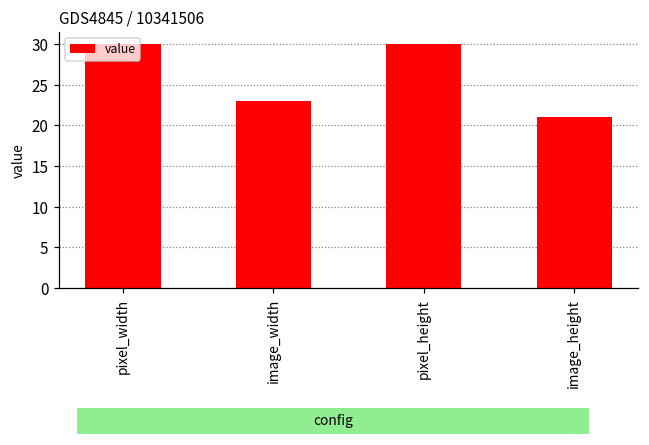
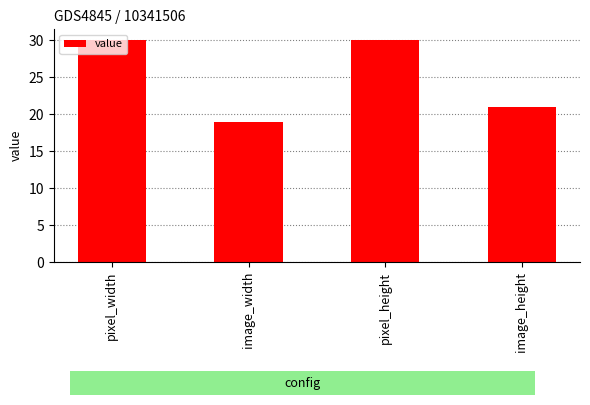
image_width: 23 -> 19
